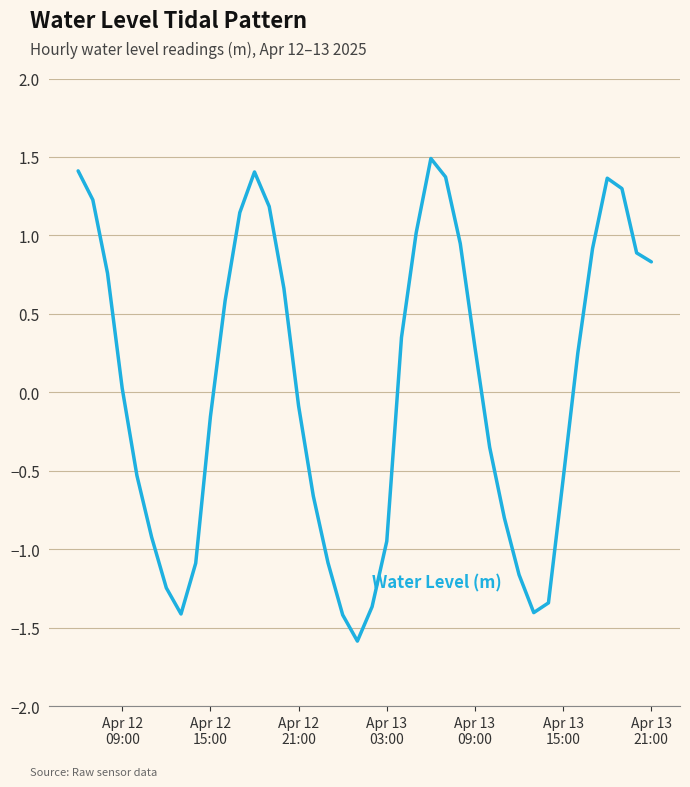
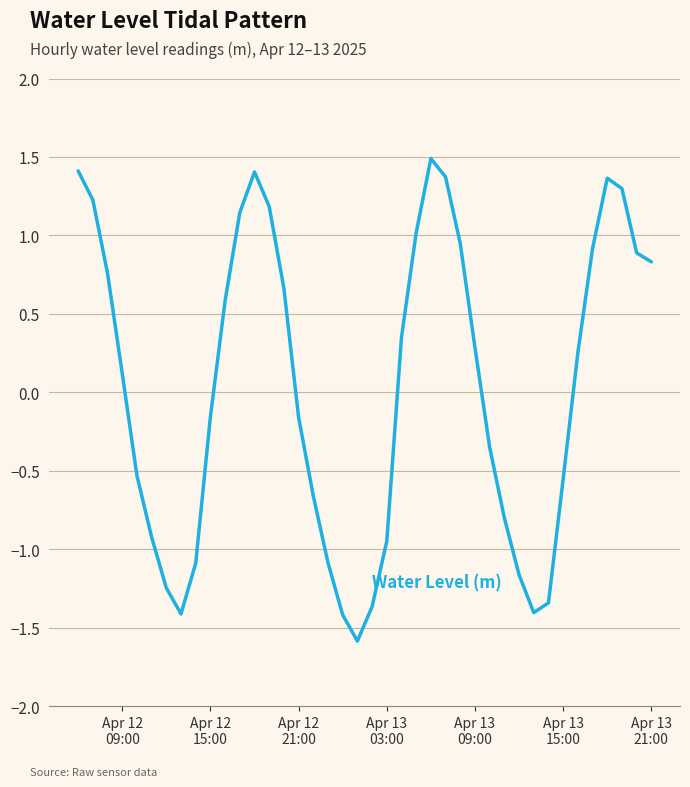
Apr 12 09:00: 0.02 -> 0.12
Apr 12 21:00: -0.09 -> -0.16
